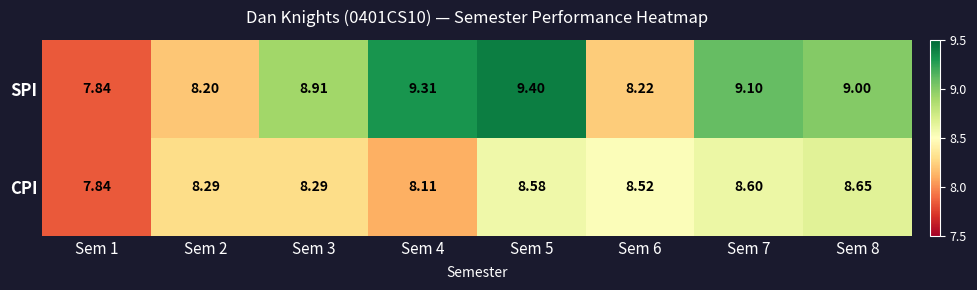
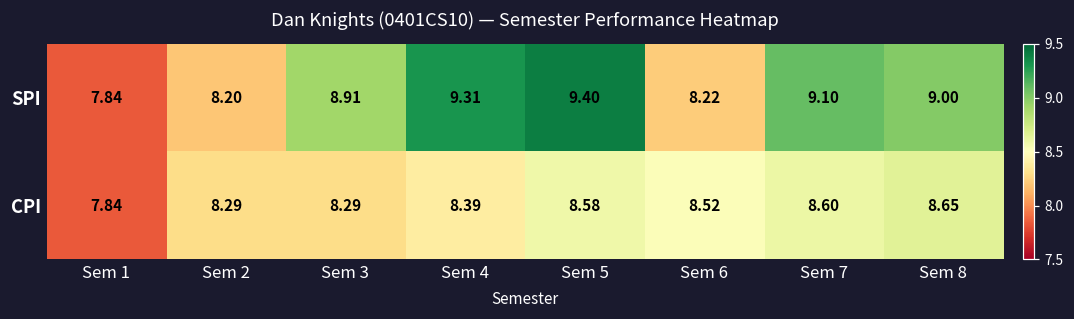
CPI, Sem 4: 8.11 -> 8.39
